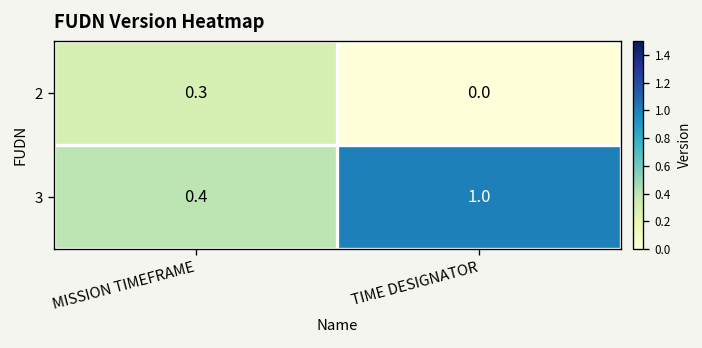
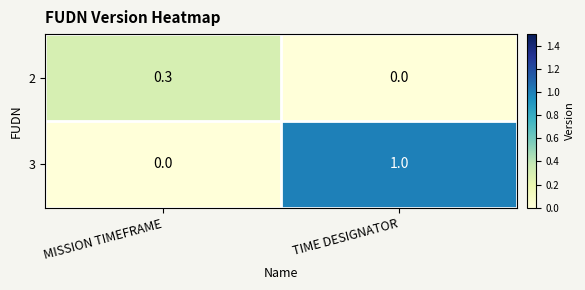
3, MISSION TIMEFRAME: 0.4 -> 0.0
